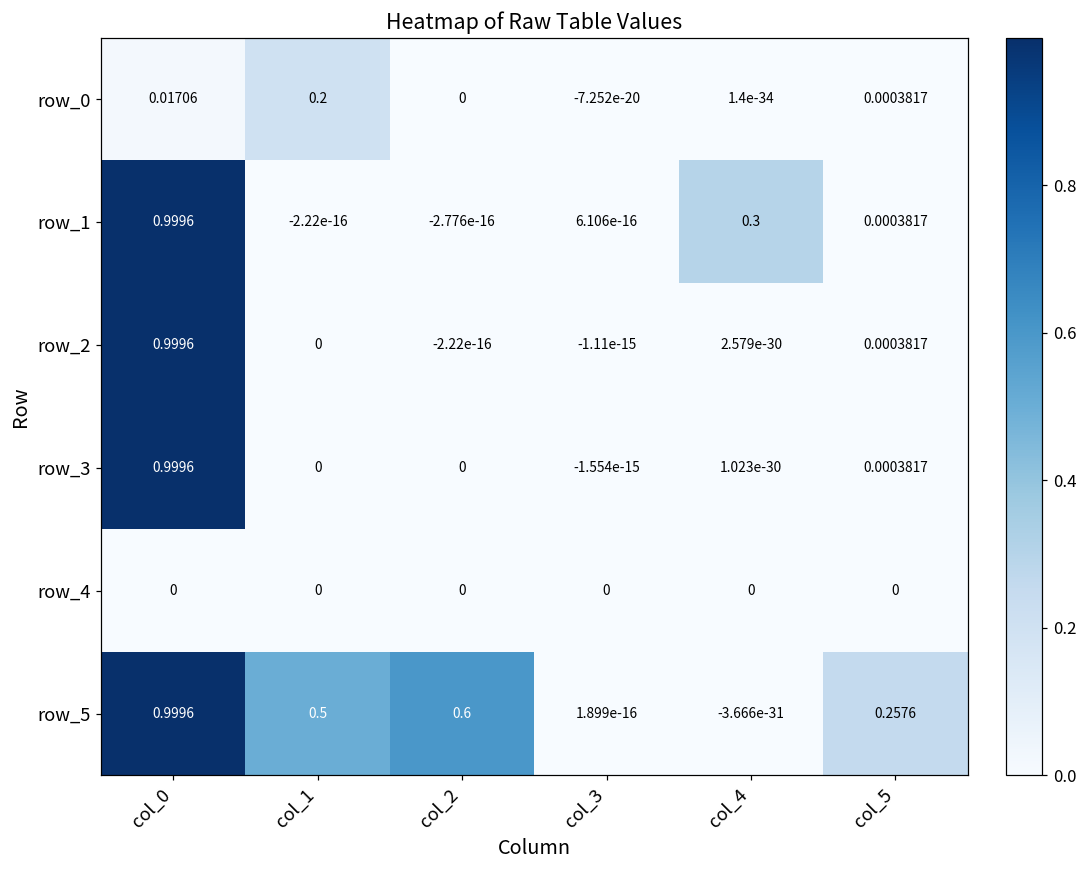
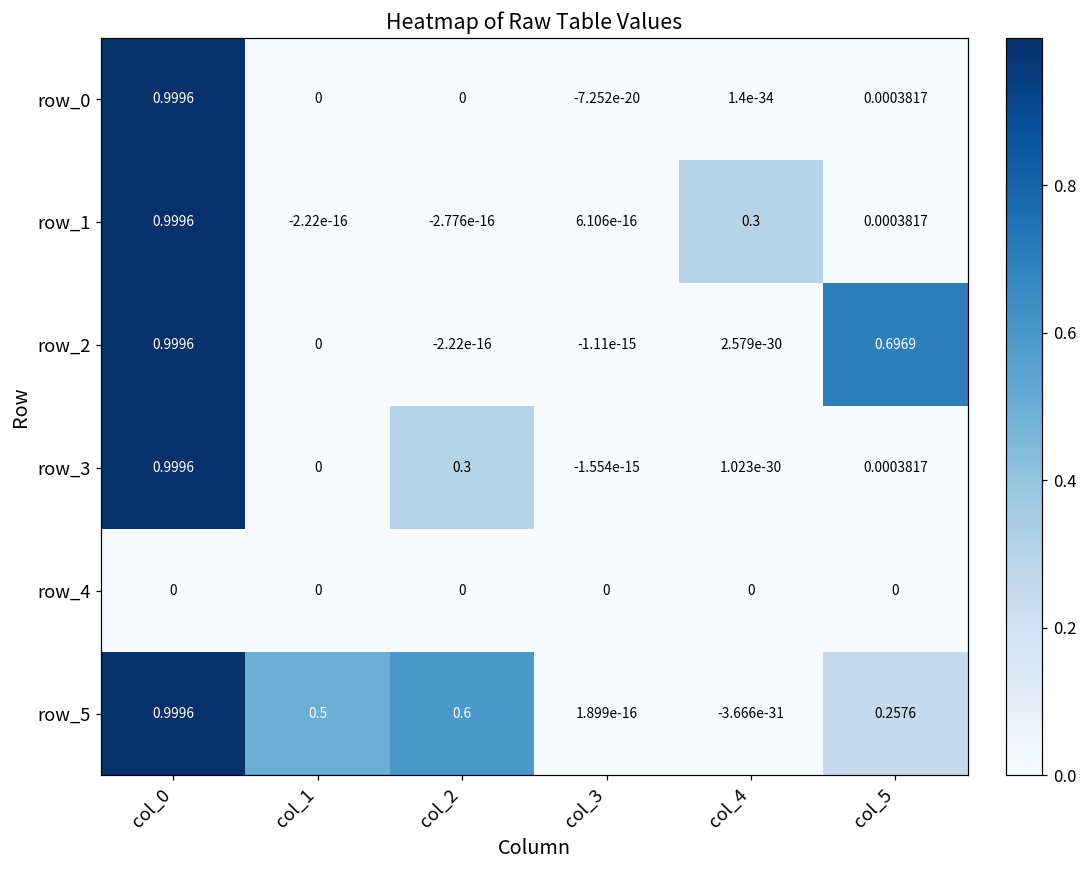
row_0, col_0: 0.01706 -> 0.9996
row_0, col_1: 0.2 -> 0
row_2, col_5: 0.0003817 -> 0.6969
row_3, col_2: 0 -> 0.3
